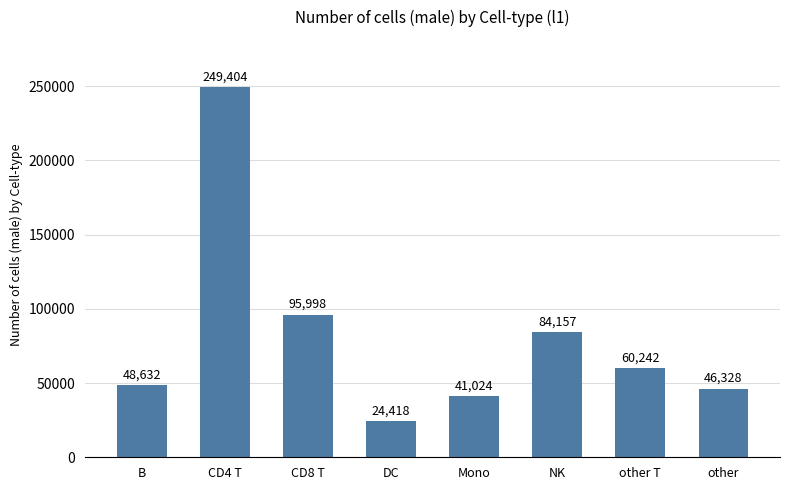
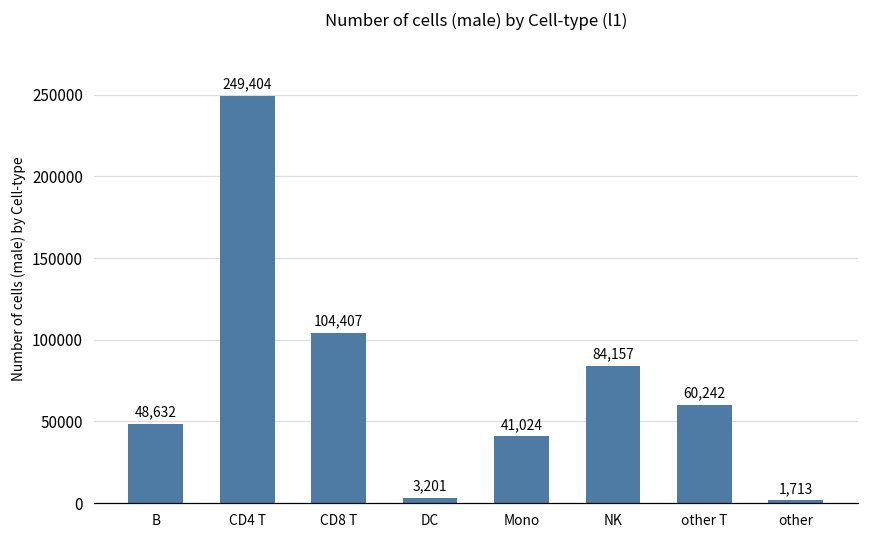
CD8 T: 95,998 -> 104,407
DC: 24,418 -> 3,201
other: 46,328 -> 1,713
